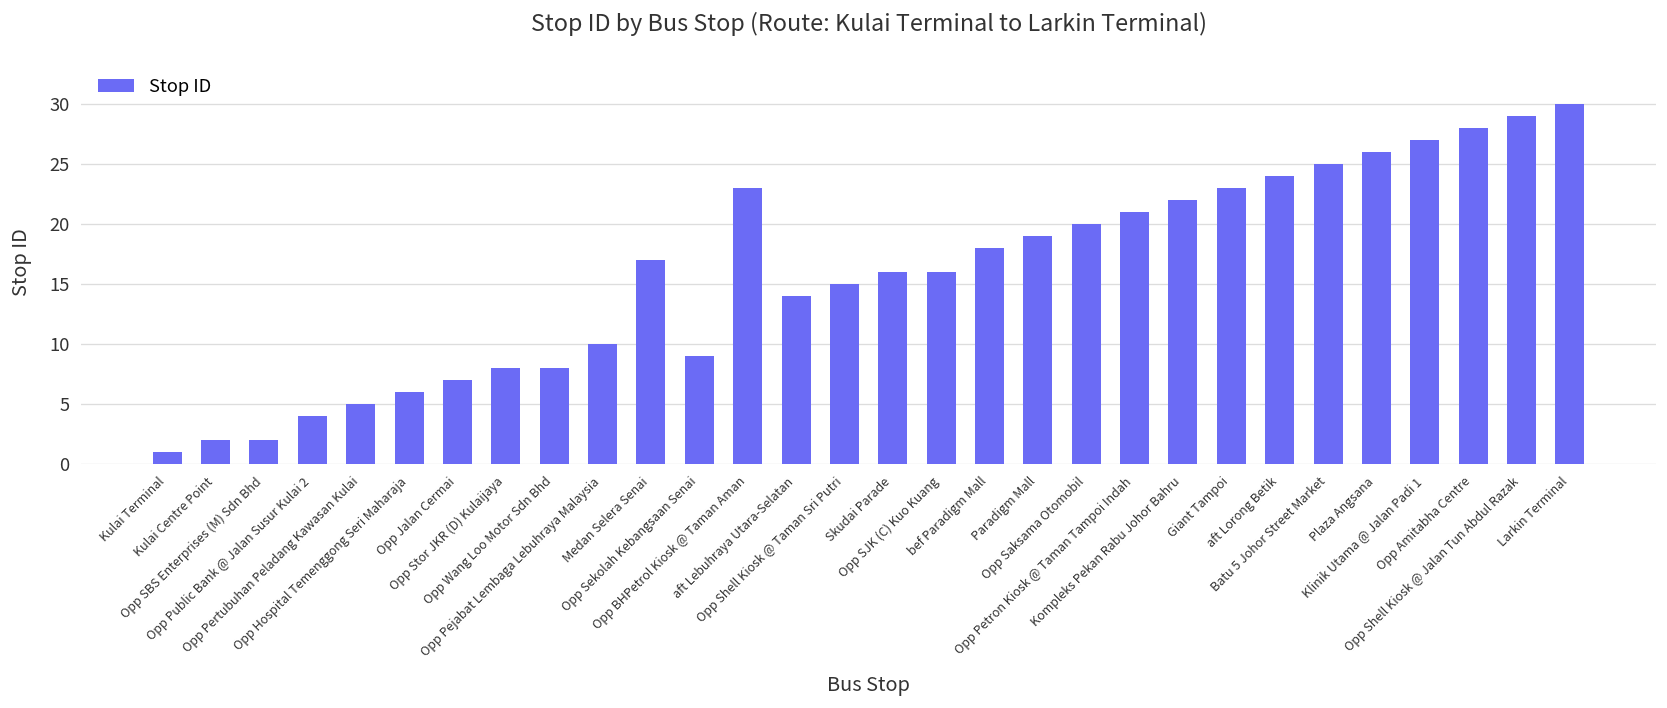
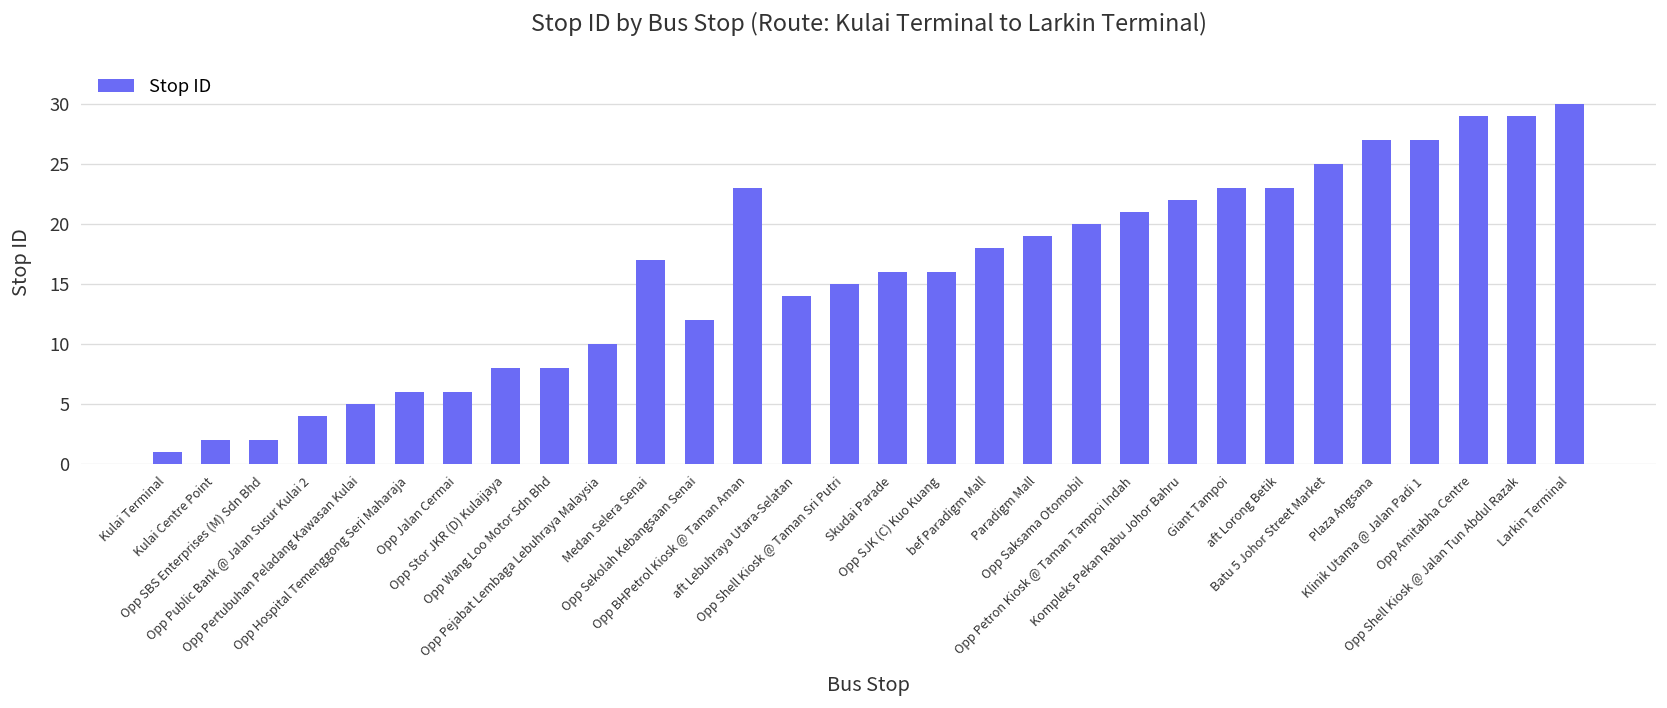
Opp Jalan Cermai: 7 -> 6
Opp Sekolah Kebangsaan Senai: 9 -> 12
aft Lorong Betik: 24 -> 23
Plaza Angsana: 26 -> 27
Opp Amitabha Centre: 28 -> 29
